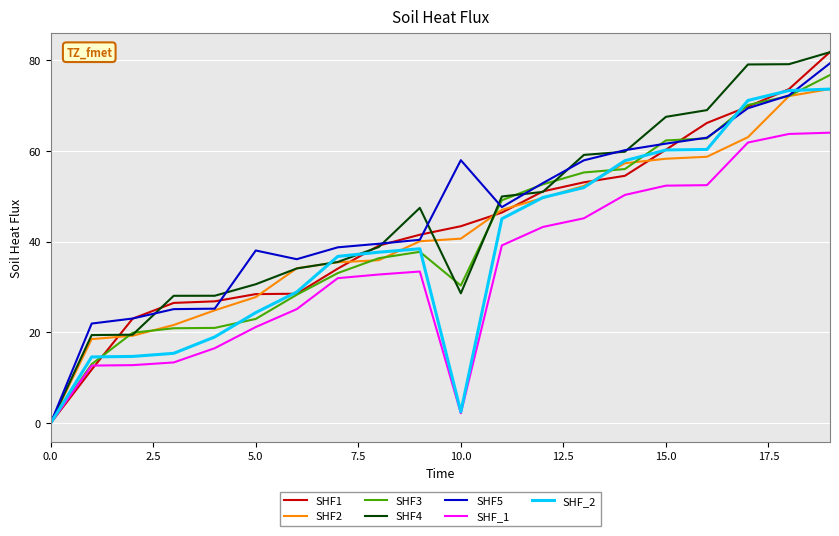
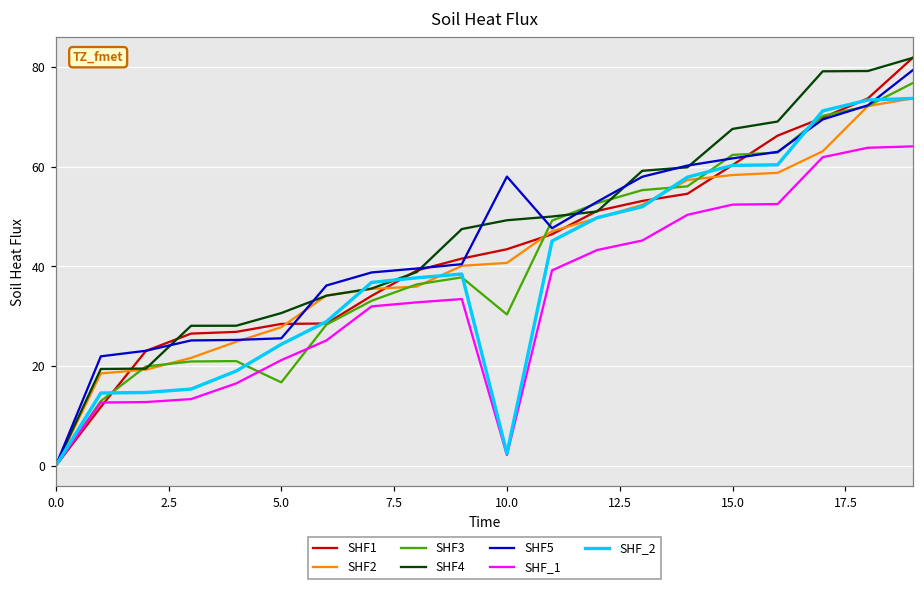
SHF3, 5.0: 23 -> 17
SHF5, 5.0: 38 -> 26
SHF4, 10.0: 29 -> 49
